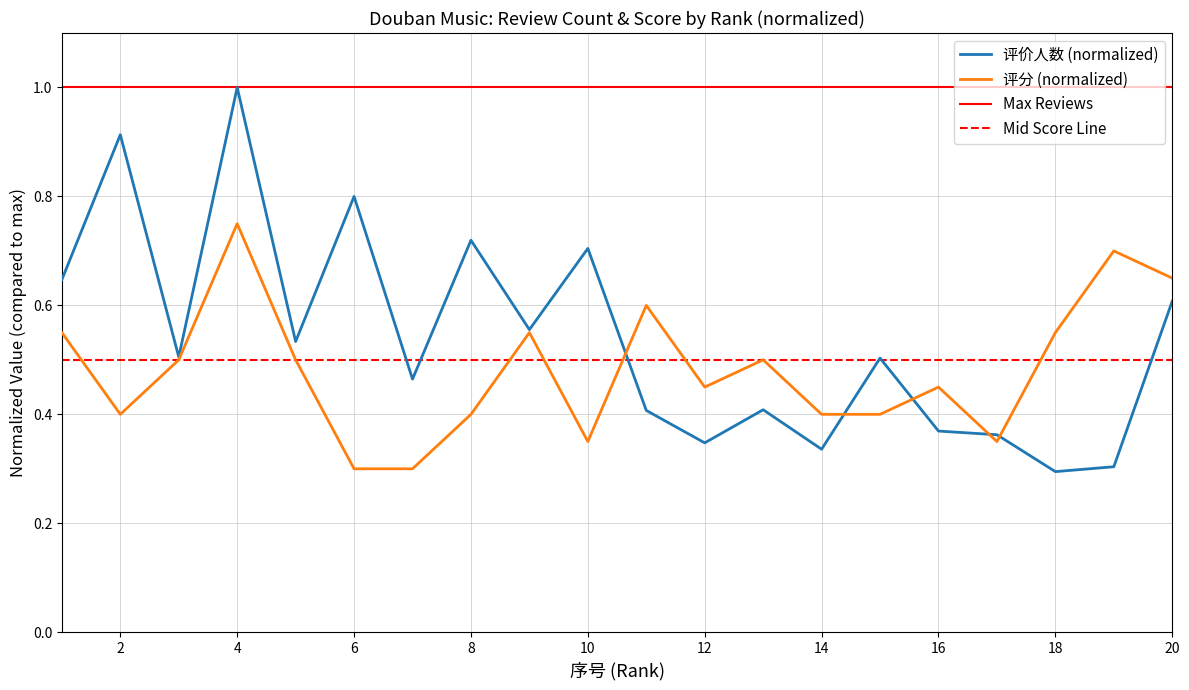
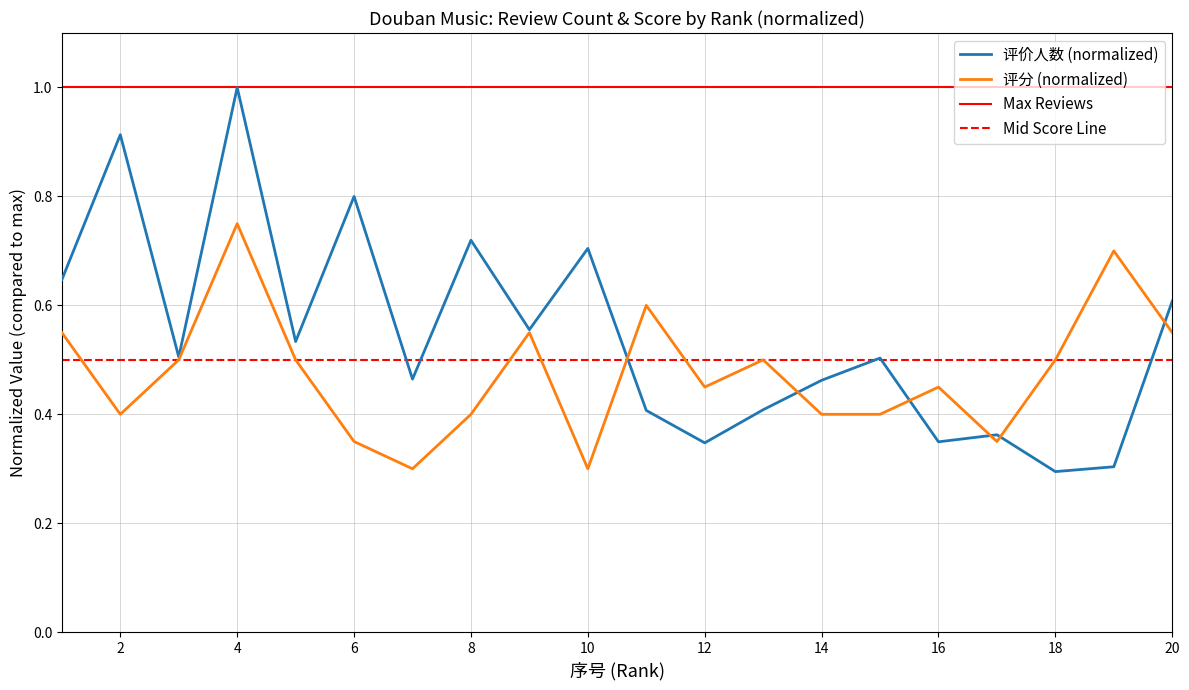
评分 (normalized), 6: 0.30 -> 0.35
评分 (normalized), 10: 0.35 -> 0.30
评价人数 (normalized), 14: 0.34 -> 0.46
评价人数 (normalized), 16: 0.37 -> 0.35
评分 (normalized), 18: 0.55 -> 0.50
评分 (normalized), 20: 0.65 -> 0.55
